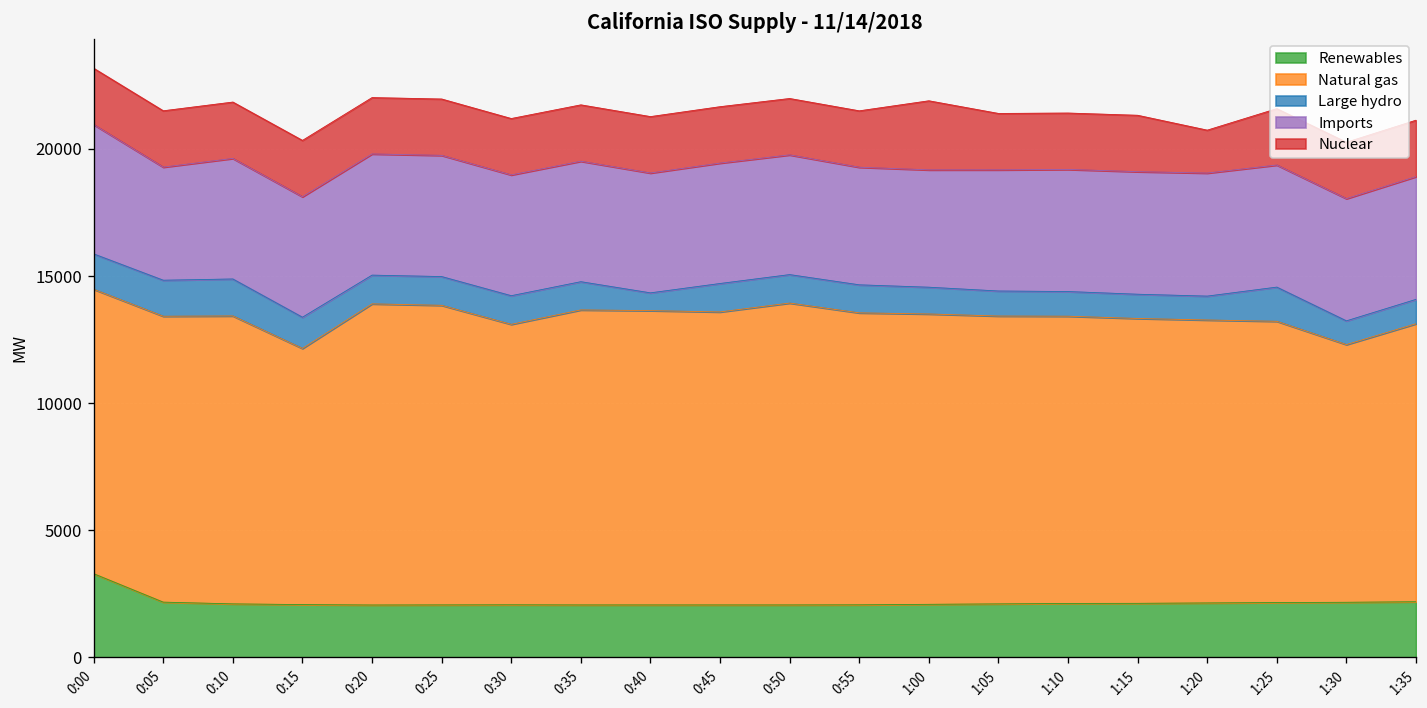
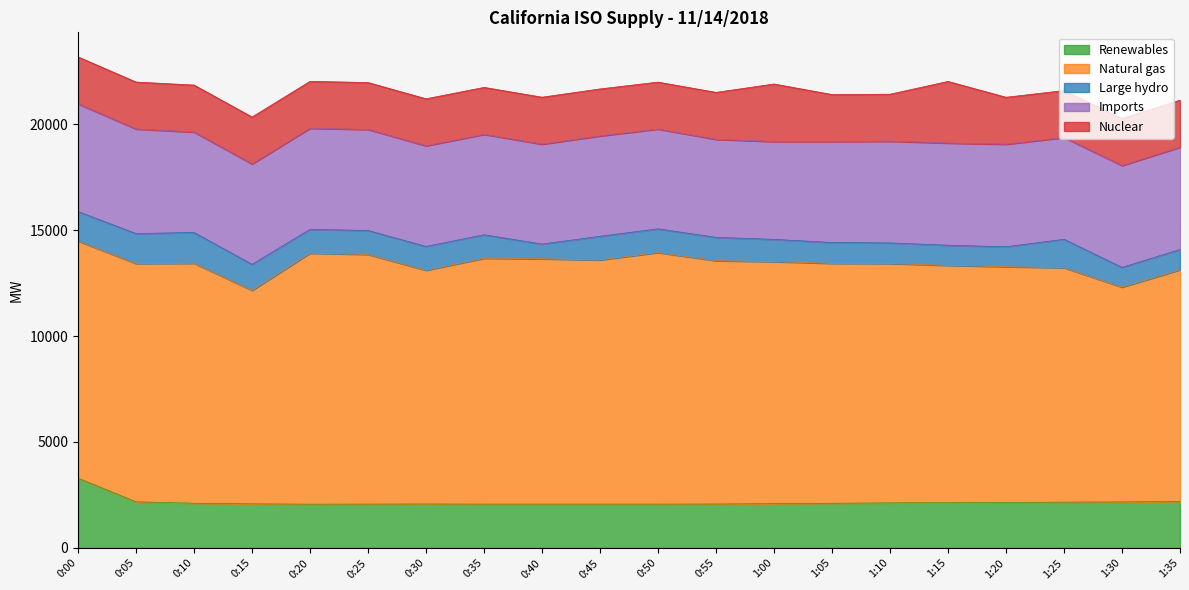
Imports, 0:05: 4400 -> 4900
Nuclear, 1:15: 2200 -> 2900
Nuclear, 1:20: 1700 -> 2200
